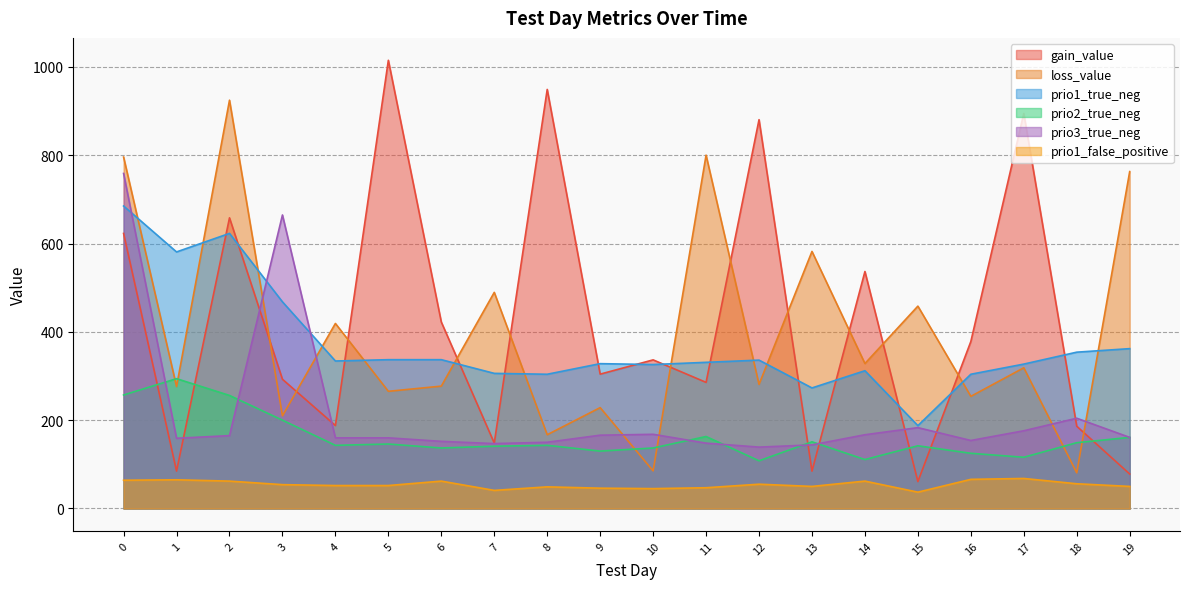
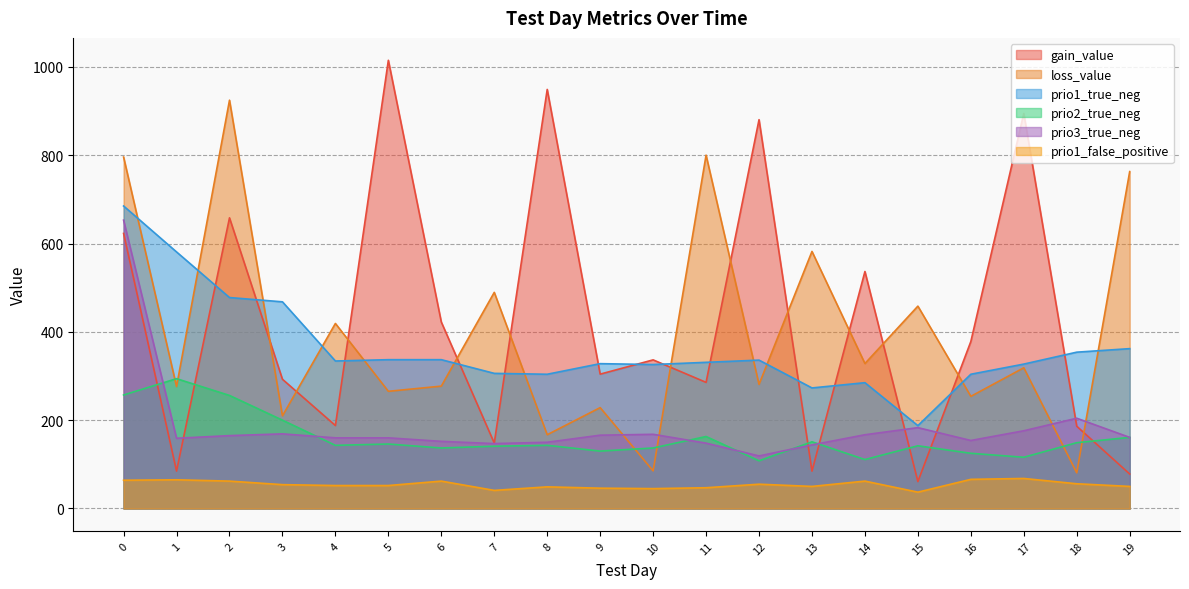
prio3_true_neg, 0: 760 -> 650
prio1_true_neg, 2: 620 -> 480
prio3_true_neg, 3: 660 -> 170
prio3_true_neg, 12: 140 -> 120
prio1_true_neg, 14: 310 -> 280
